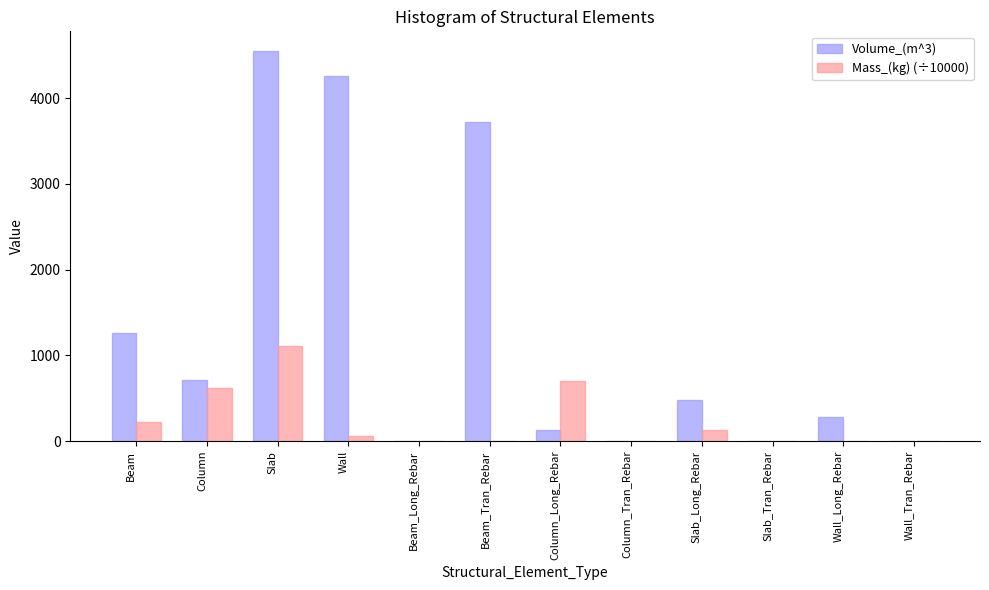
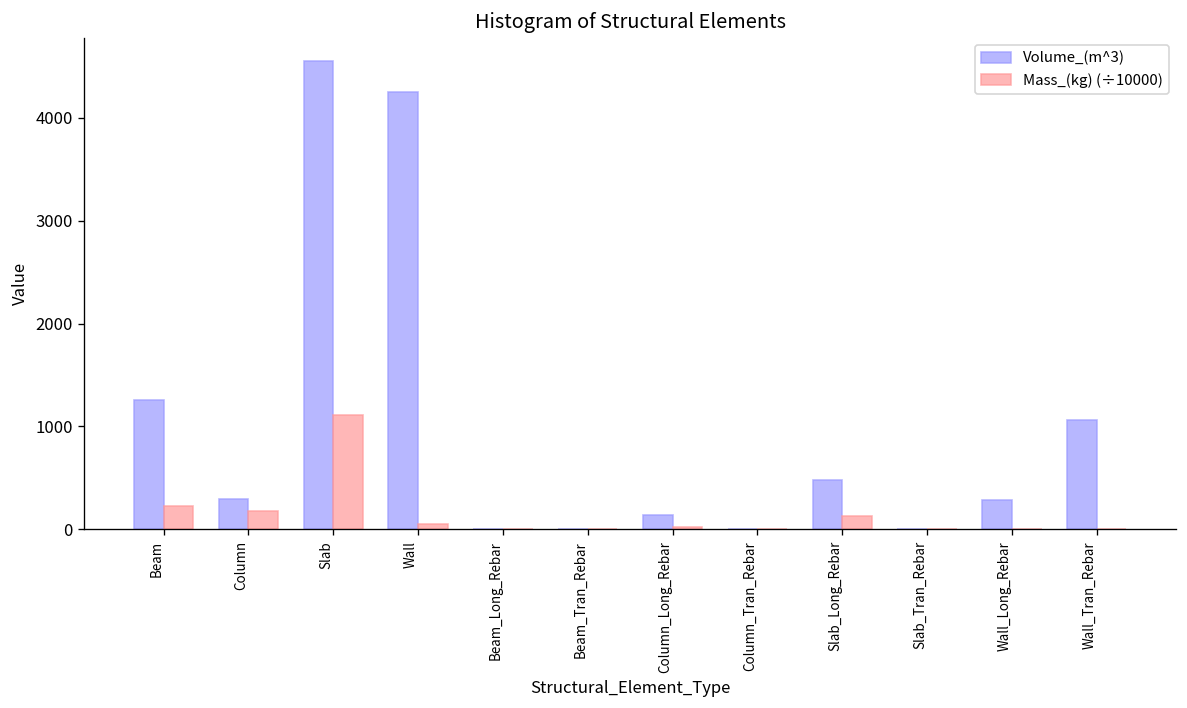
Volume_(m^3), Column: 700 -> 300
Mass_(kg) (÷10000), Column: 600 -> 200
Volume_(m^3), Beam_Tran_Rebar: 3700 -> 0
Mass_(kg) (÷10000), Column_Long_Rebar: 700 -> 0
Volume_(m^3), Wall_Tran_Rebar: 0 -> 1100
